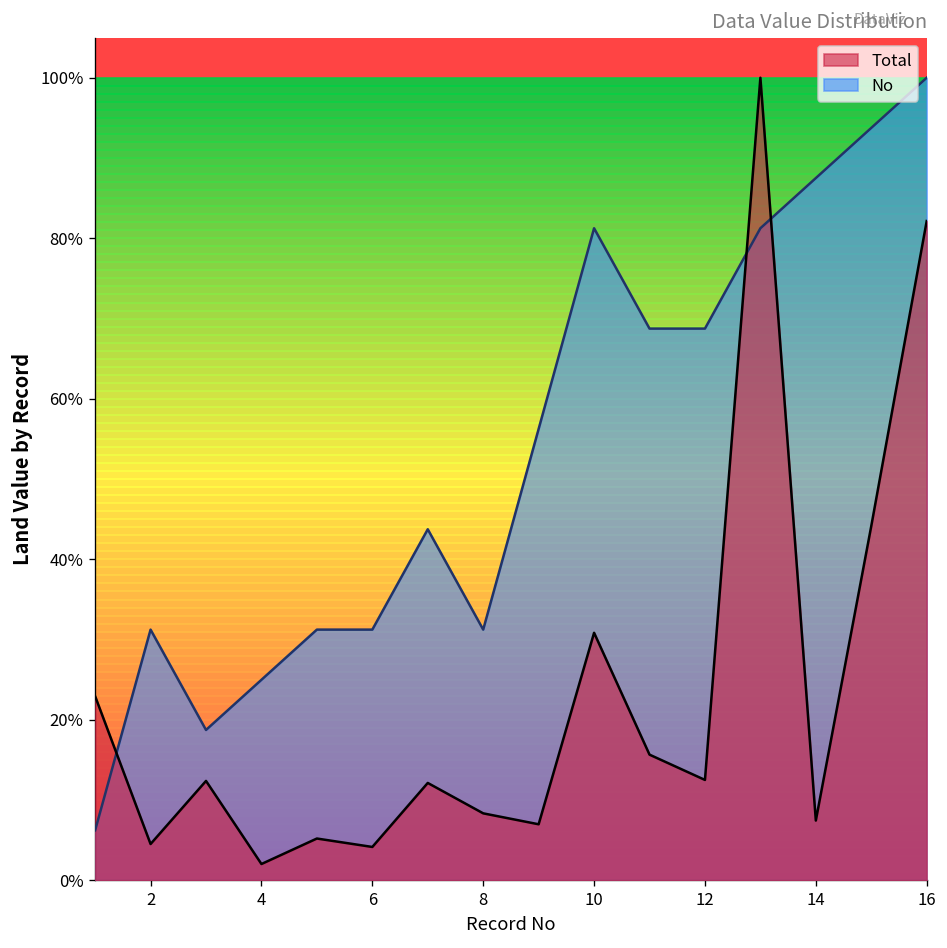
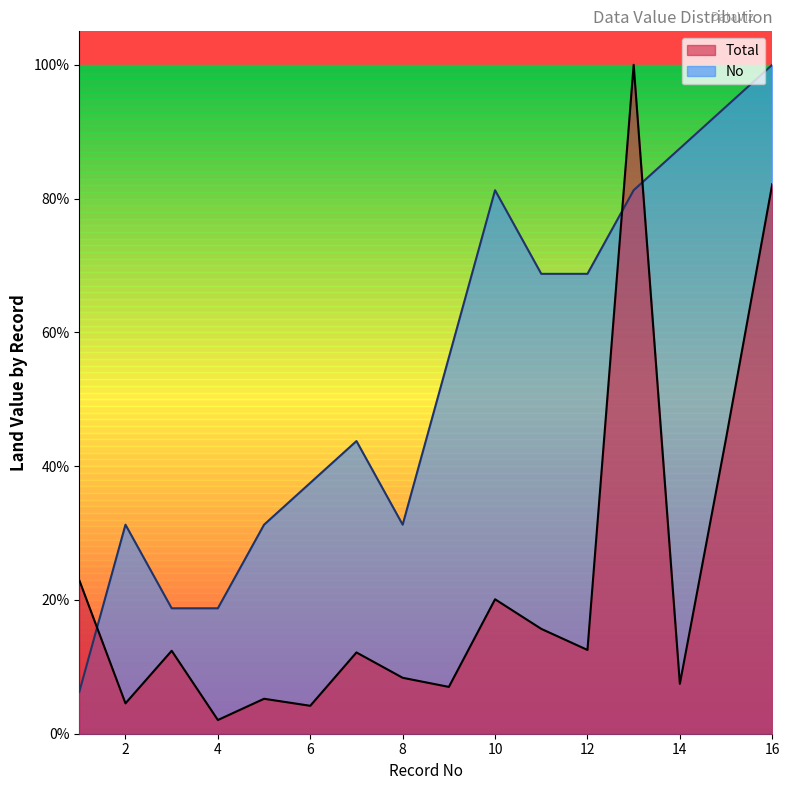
No, 4: 25% -> 19%
No, 6: 31% -> 38%
Total, 10: 31% -> 20%
